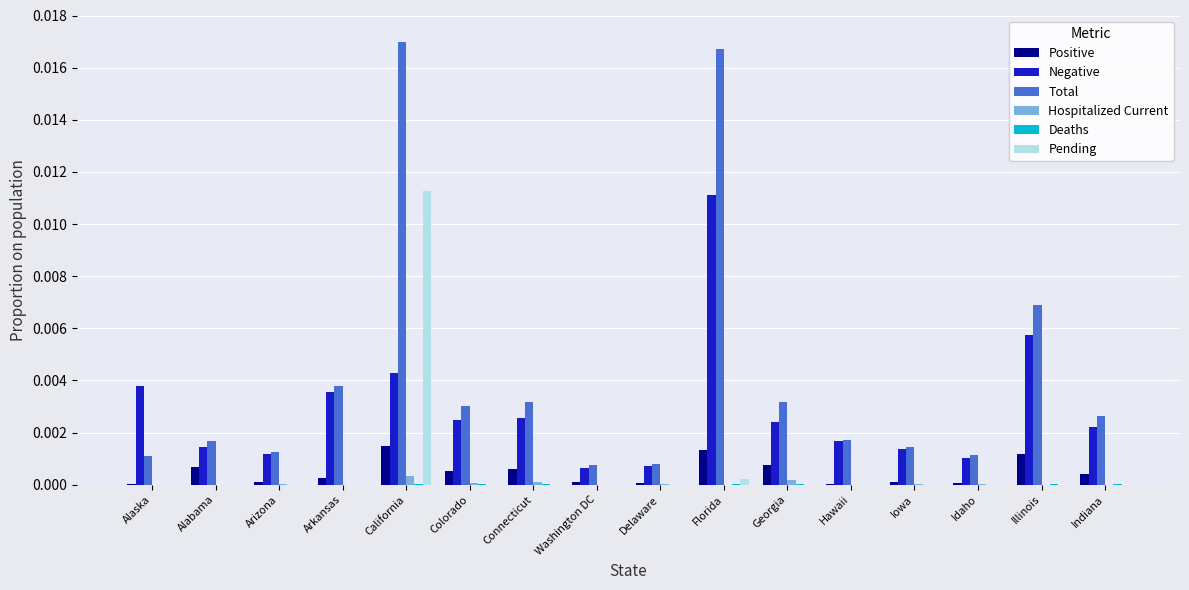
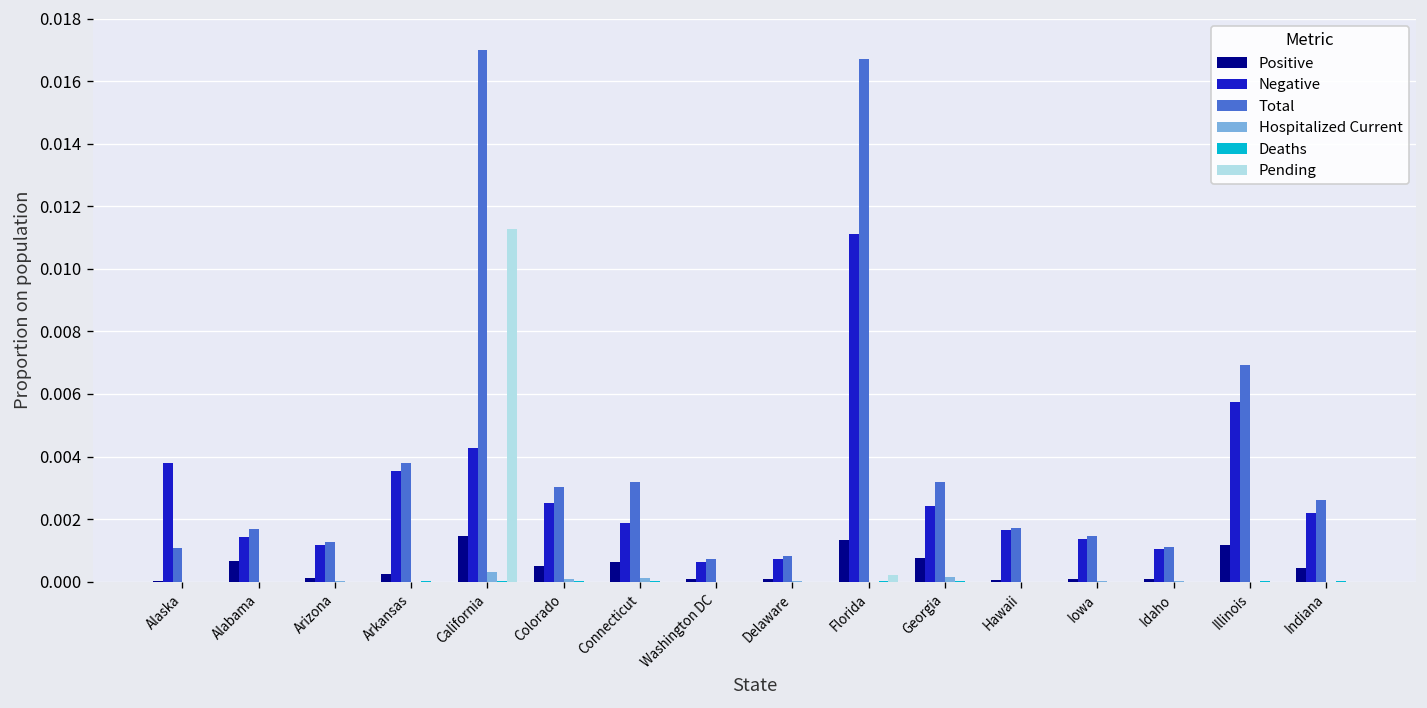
Negative, Connecticut: 0.0026 -> 0.0019
